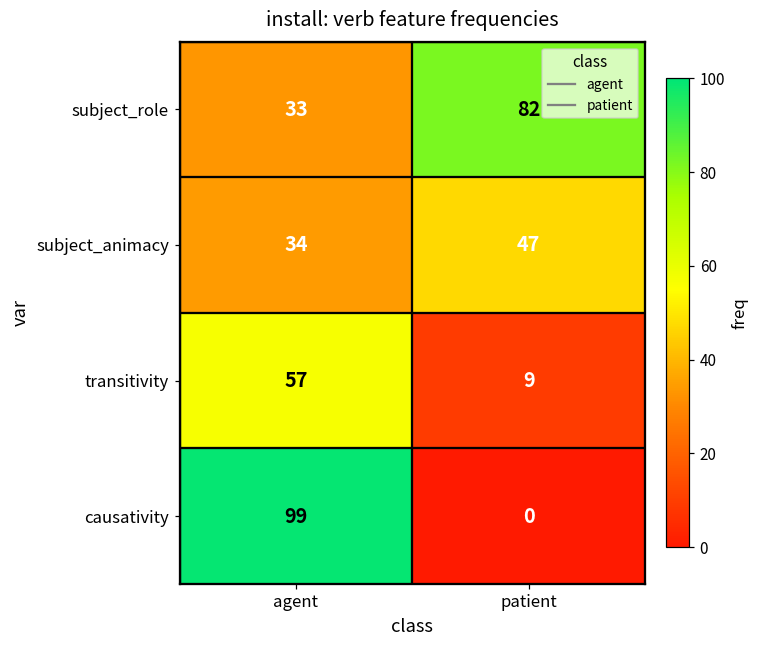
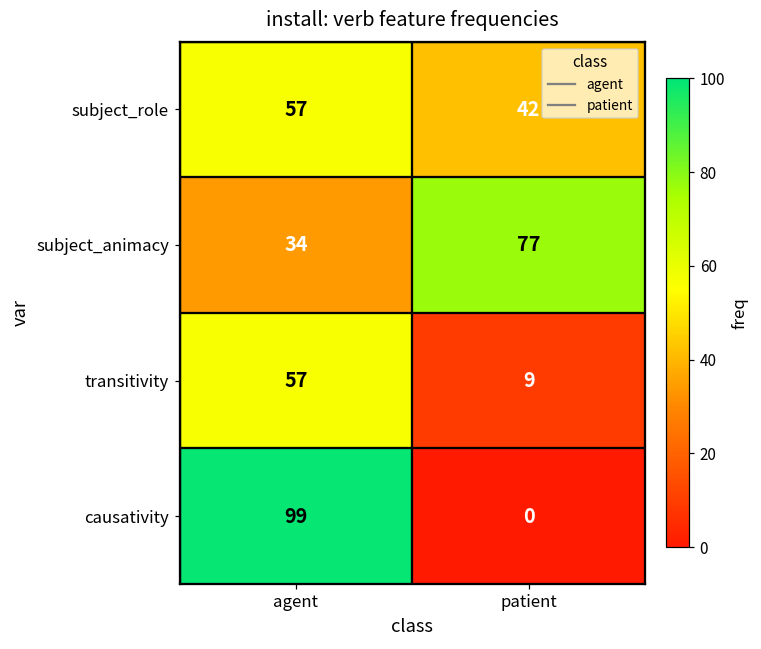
subject_role, agent: 33 -> 57
subject_role, patient: 82 -> 42
subject_animacy, patient: 47 -> 77
